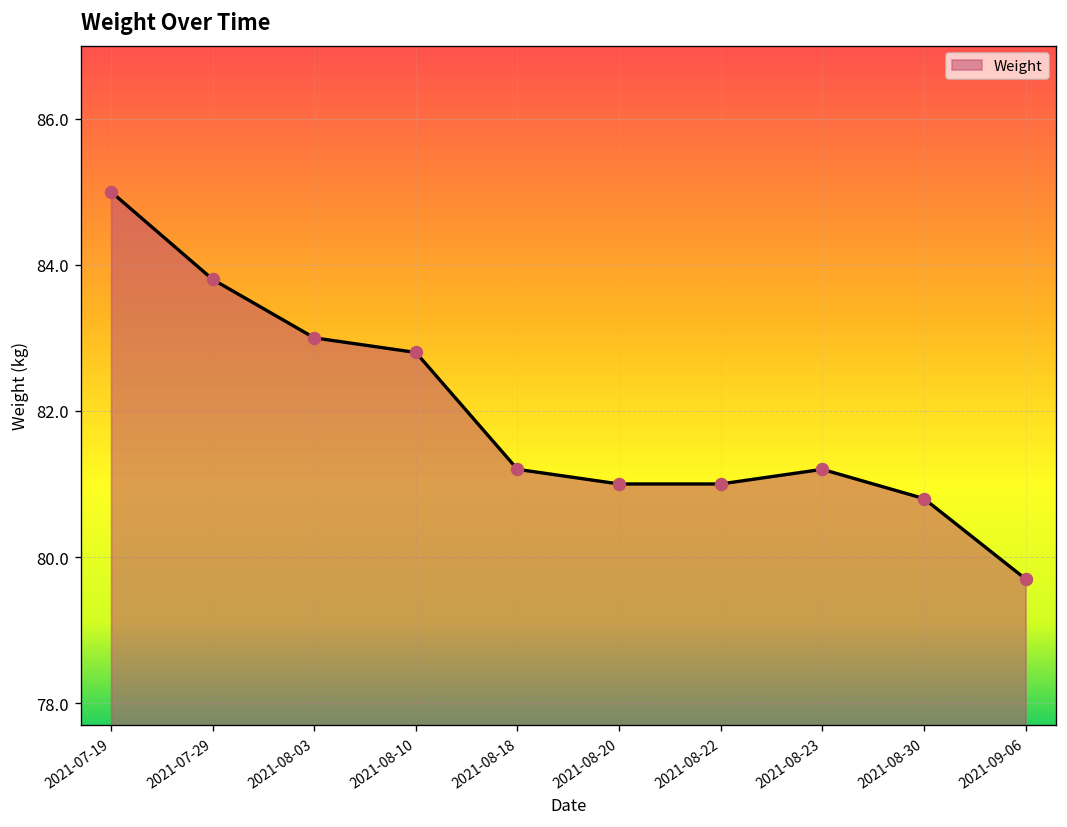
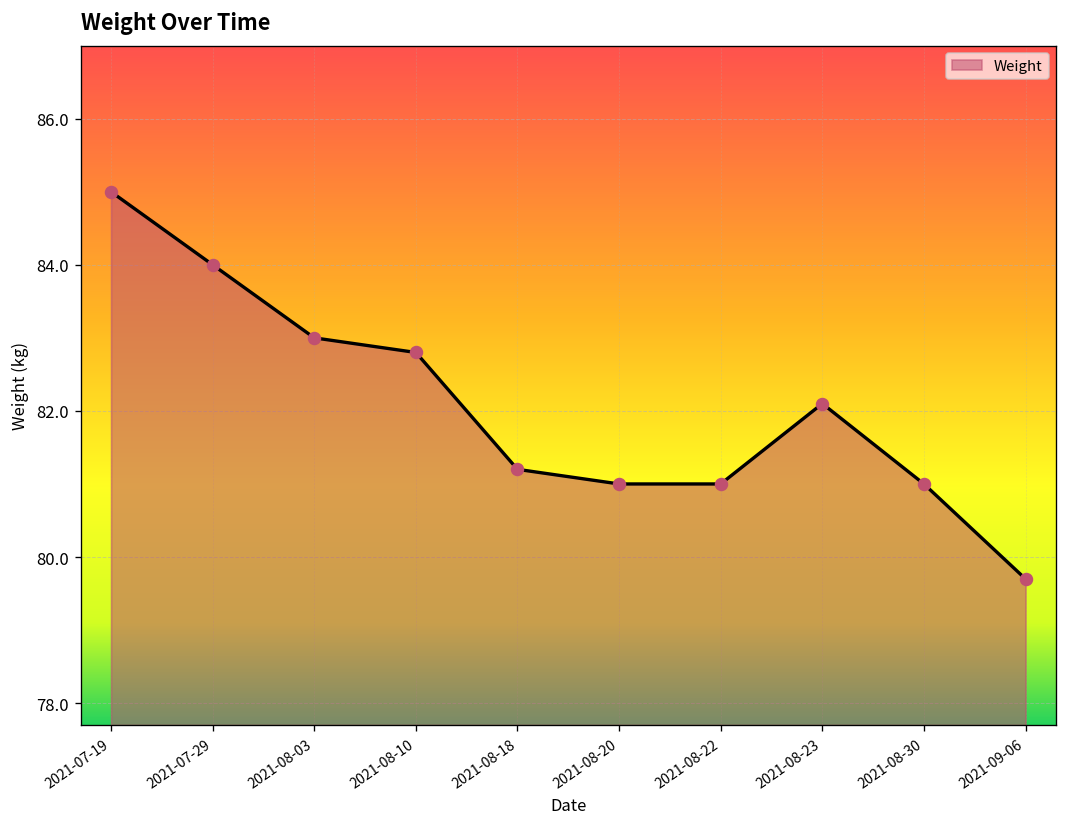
2021-07-29: 83.8 -> 84.0
2021-08-23: 81.2 -> 82.1
2021-08-30: 80.8 -> 81.0
